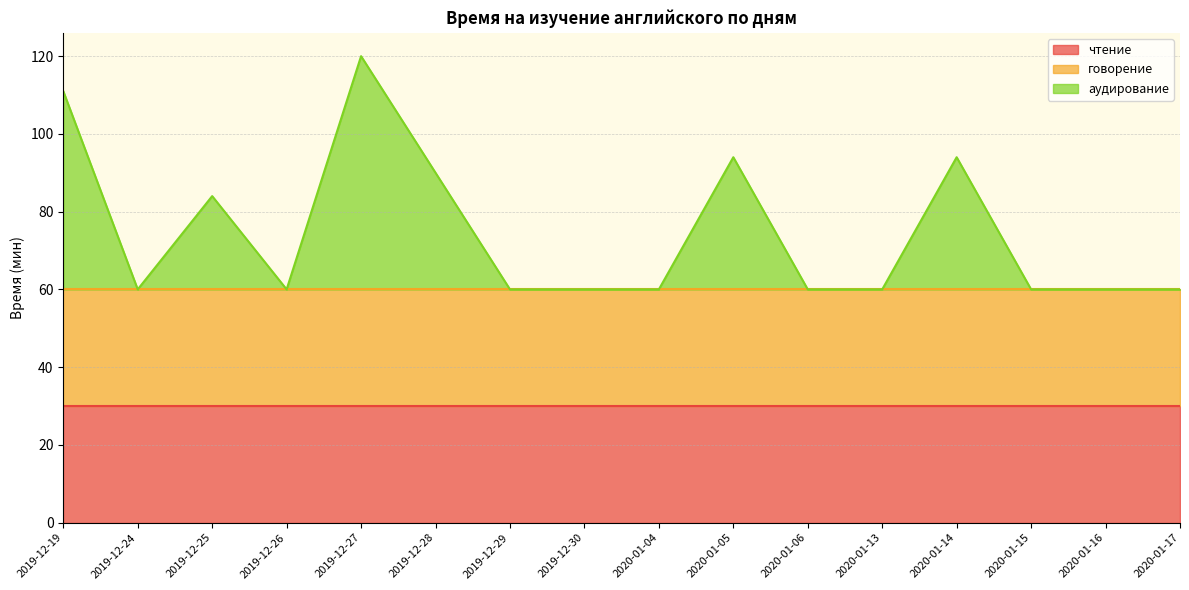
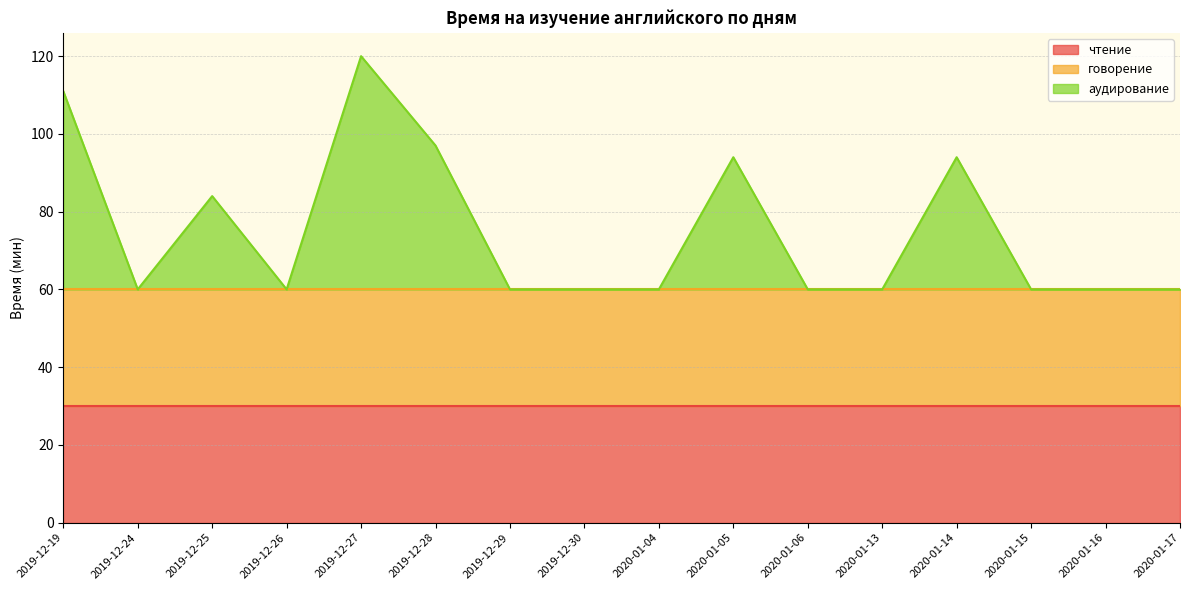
аудирование, 2019-12-28: 90 -> 97
